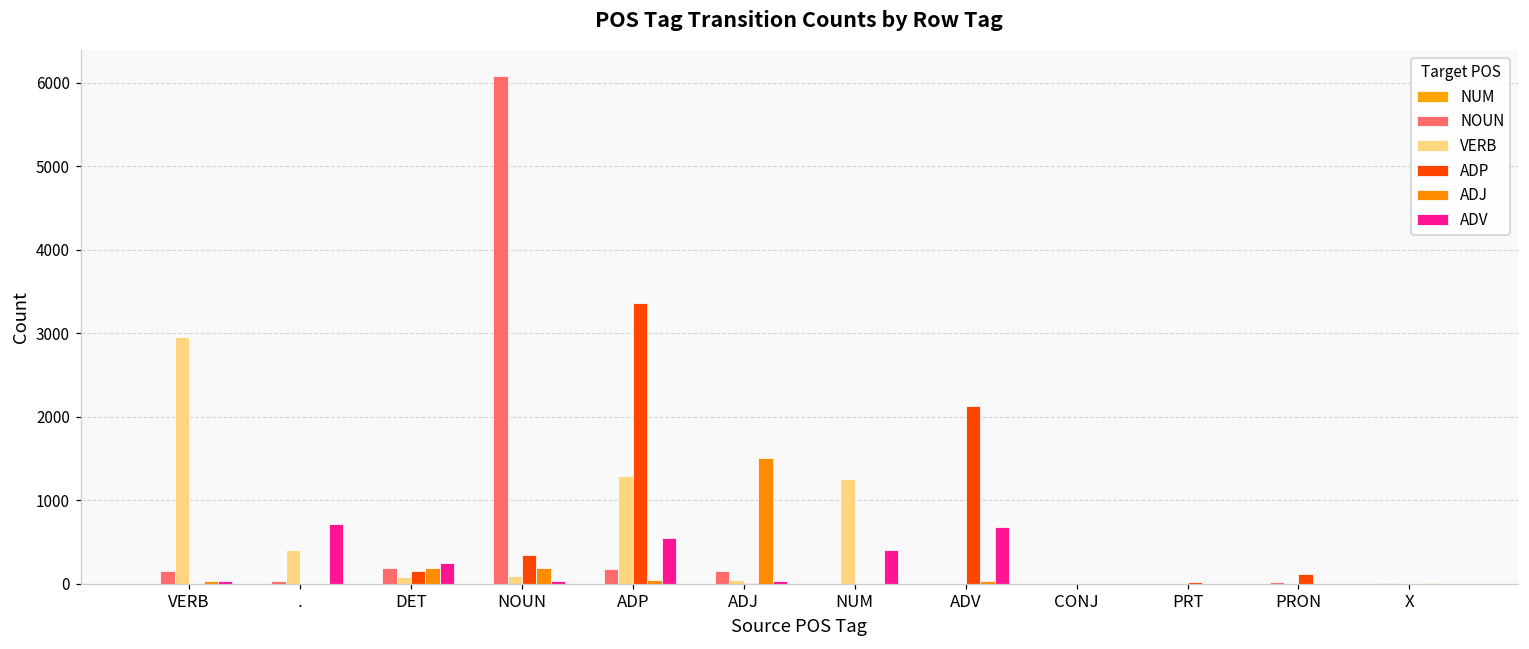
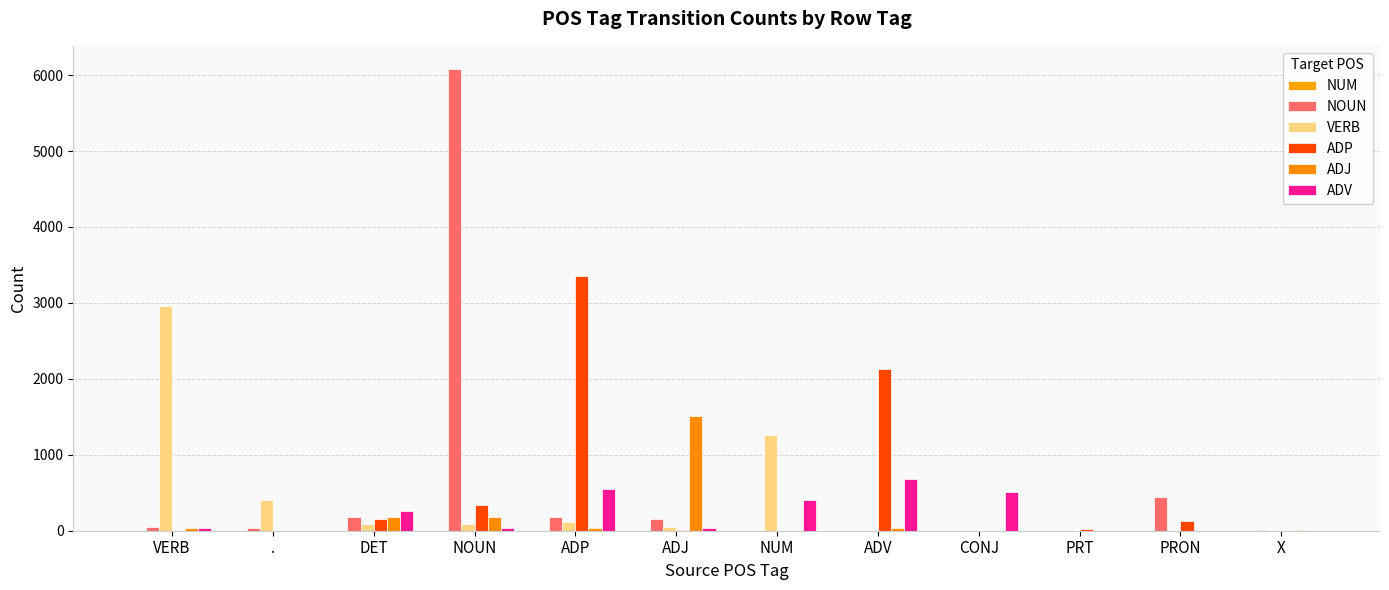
NOUN, VERB: 200 -> 100
ADV, .: 700 -> 0
VERB, ADP: 1300 -> 100
ADV, CONJ: 0 -> 500
NOUN, PRON: 0 -> 400
